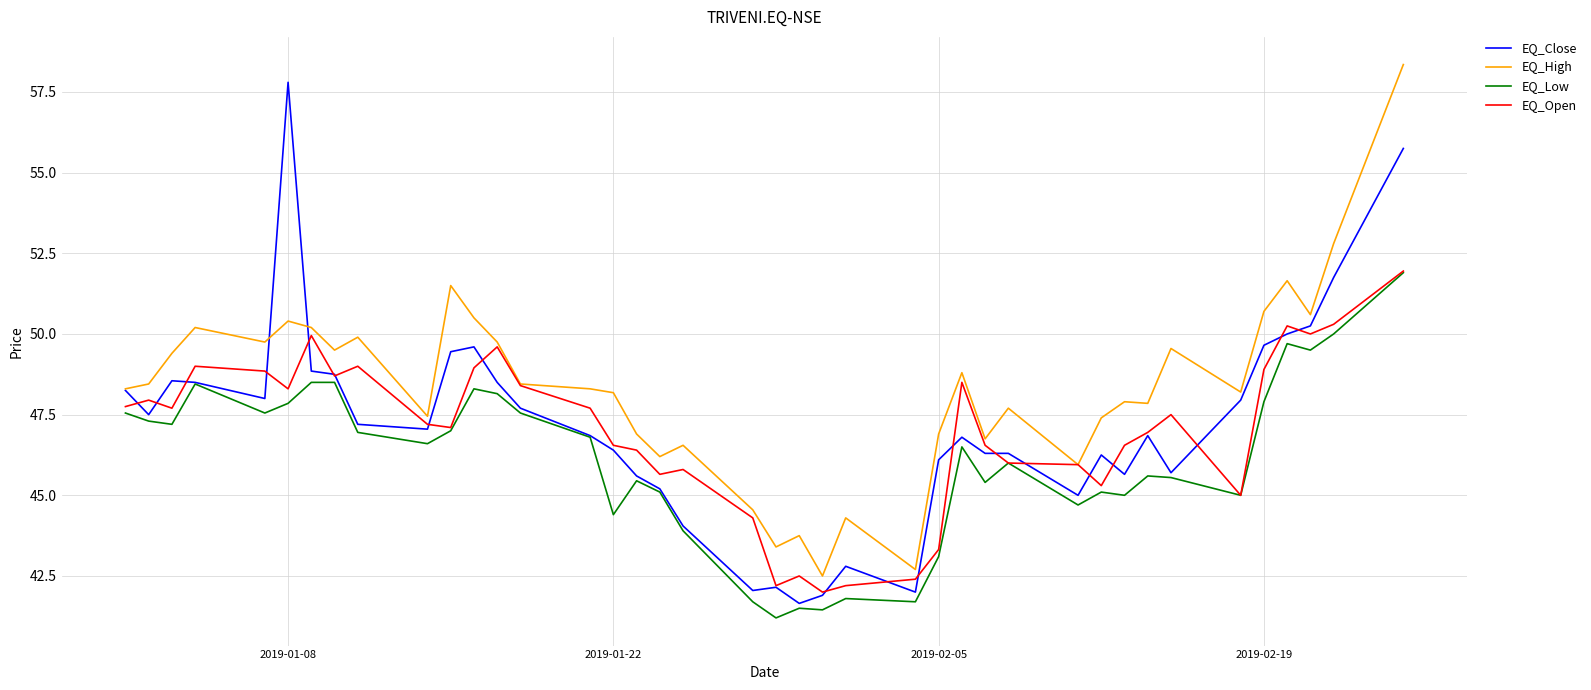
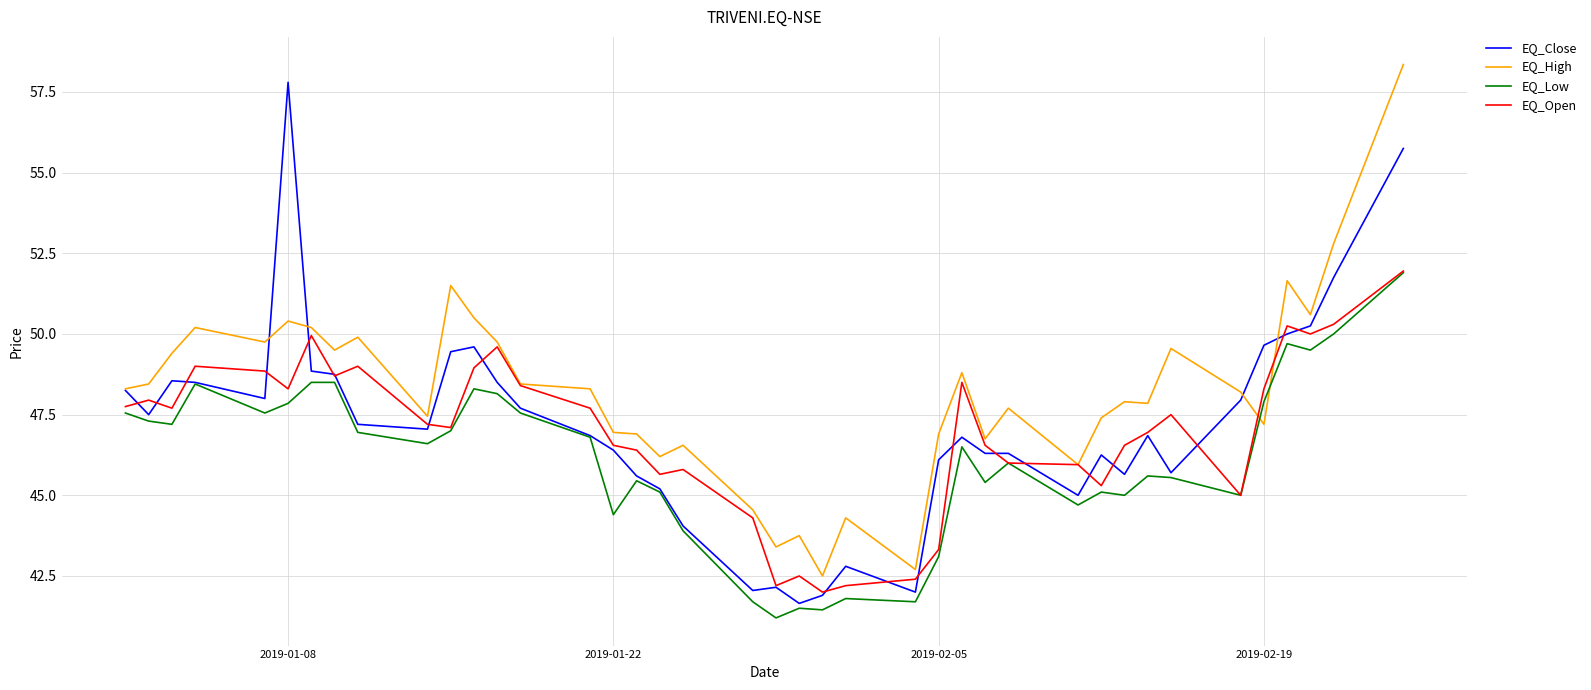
EQ_High, 2019-01-22: 48.2 -> 47.0
EQ_High, 2019-02-19: 50.7 -> 47.2
EQ_Open, 2019-02-19: 48.9 -> 48.3
